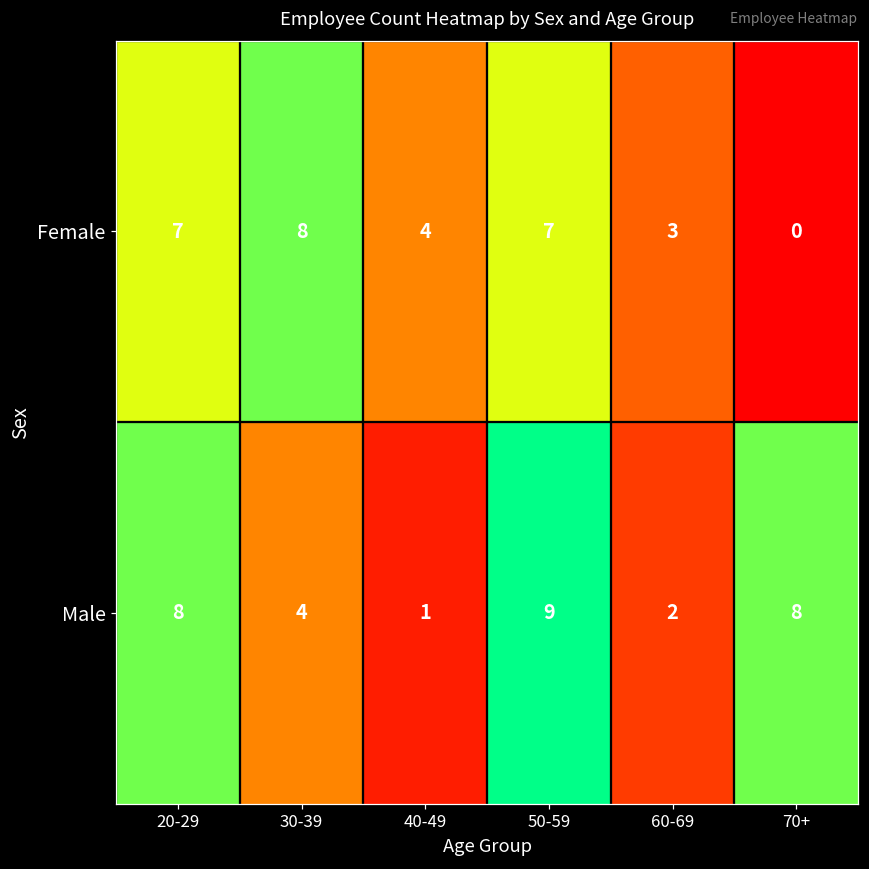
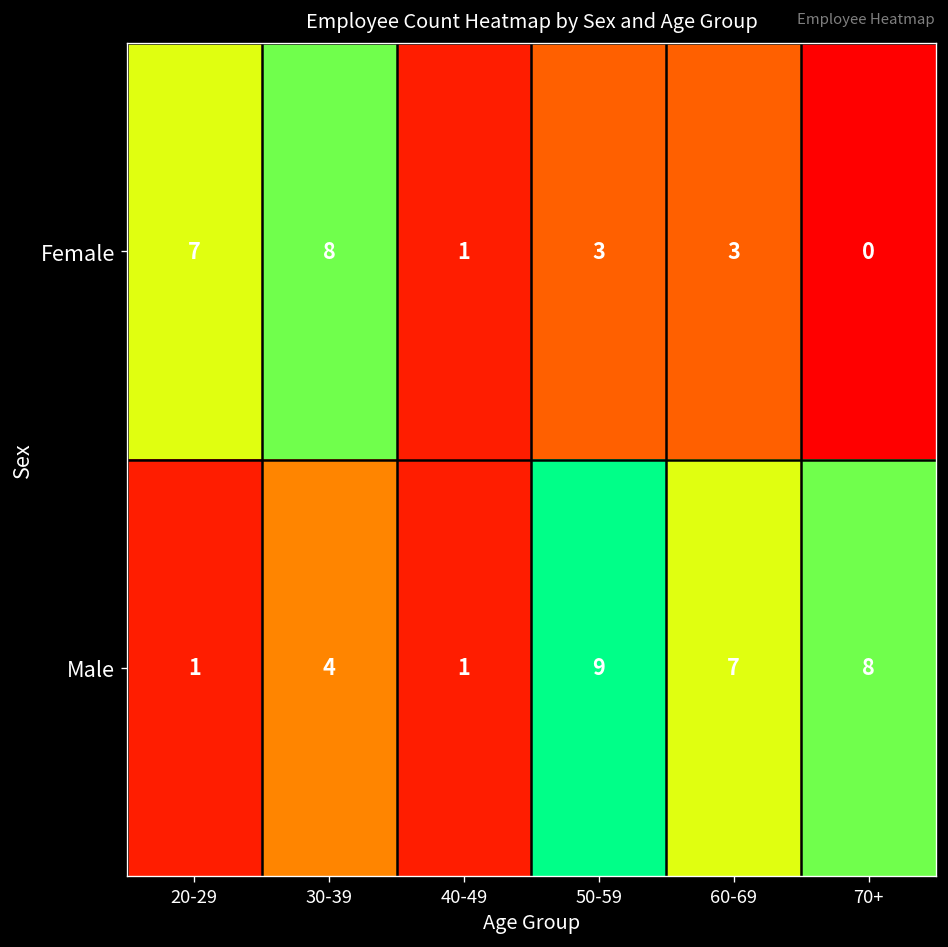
Female, 40-49: 4 -> 1
Female, 50-59: 7 -> 3
Male, 20-29: 8 -> 1
Male, 60-69: 2 -> 7
